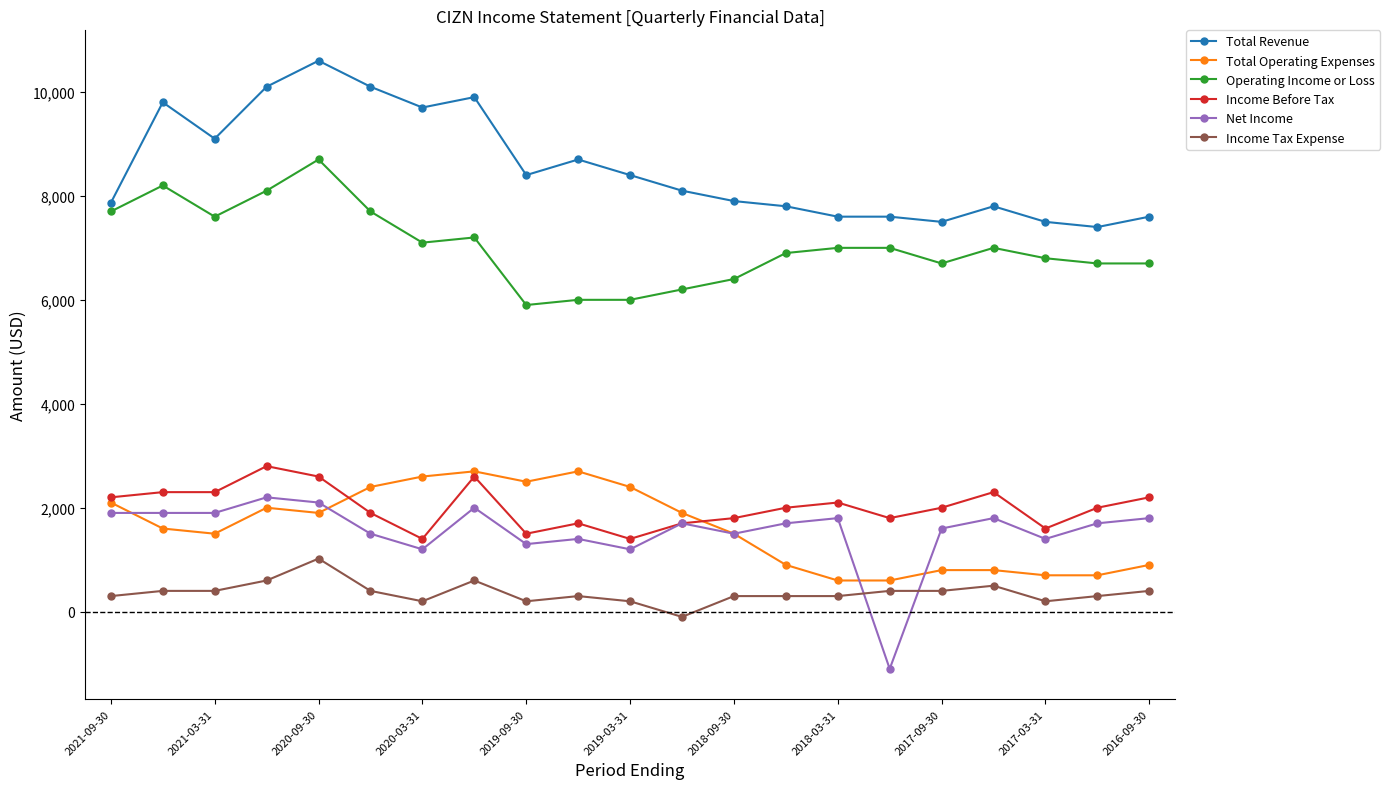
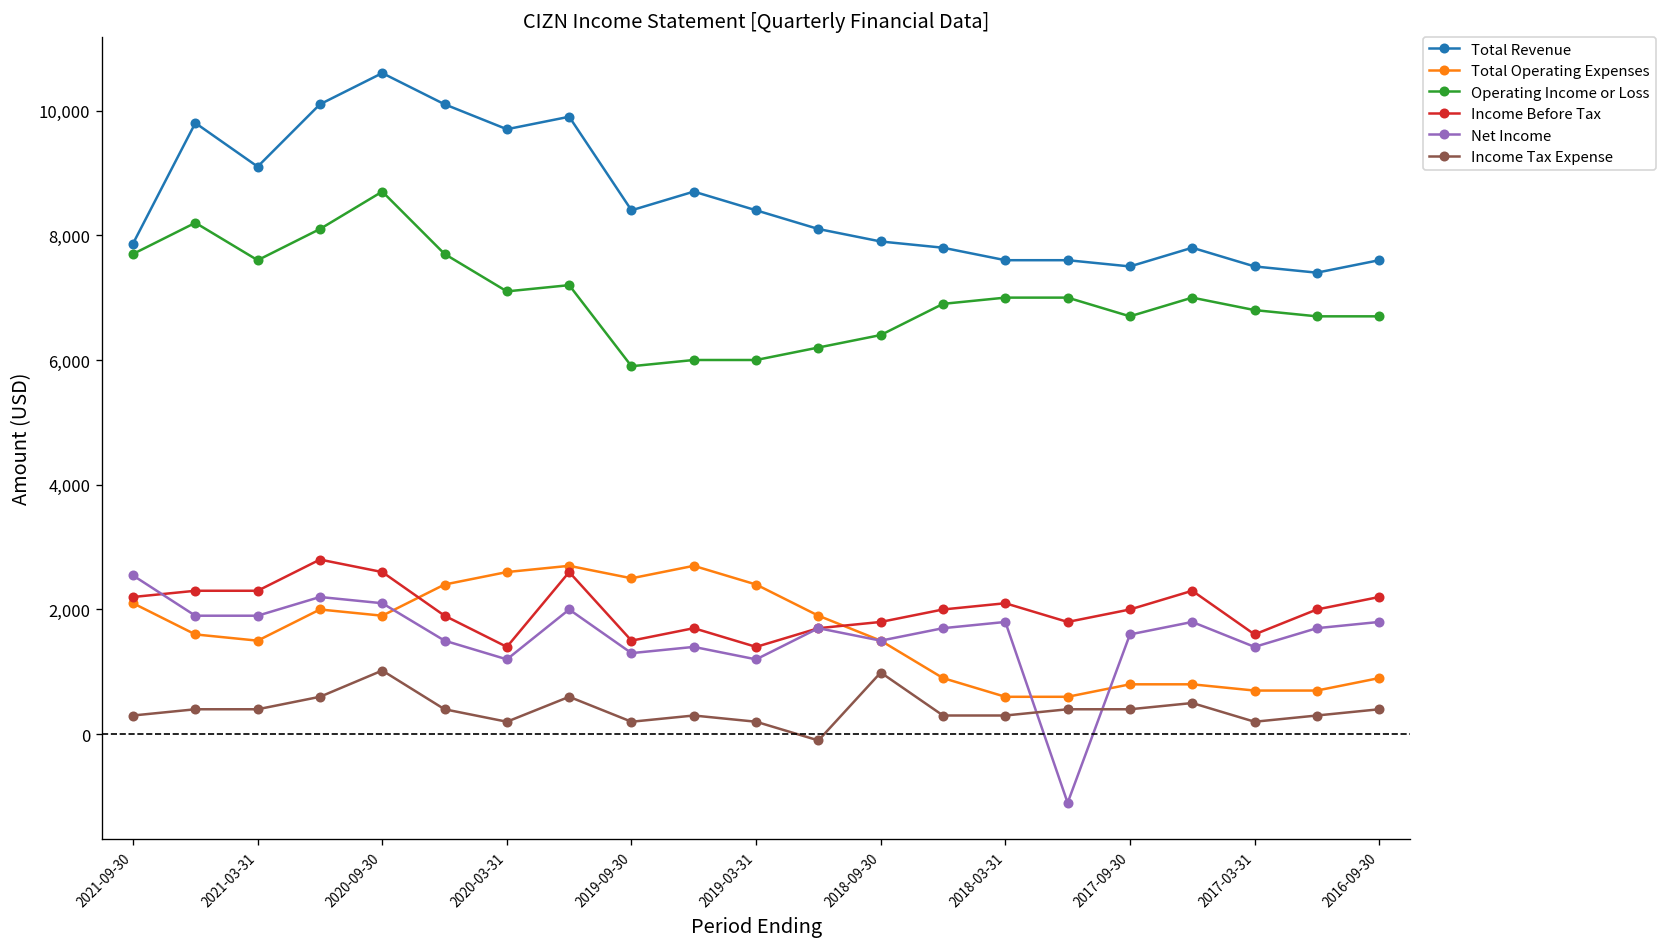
Net Income, 2021-09-30: 1,900 -> 2,500
Income Tax Expense, 2018-09-30: 300 -> 1,000
